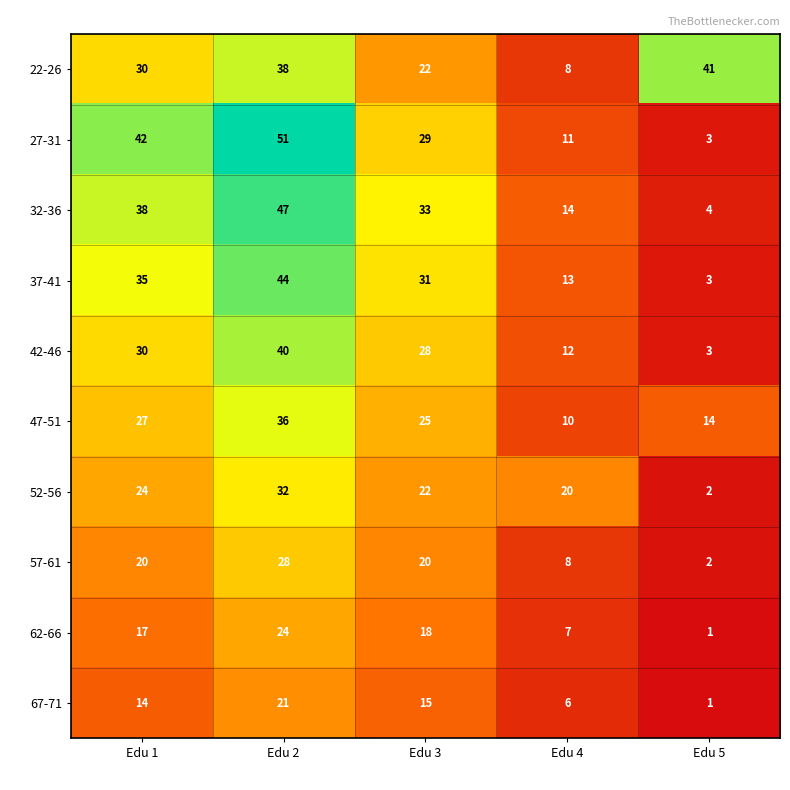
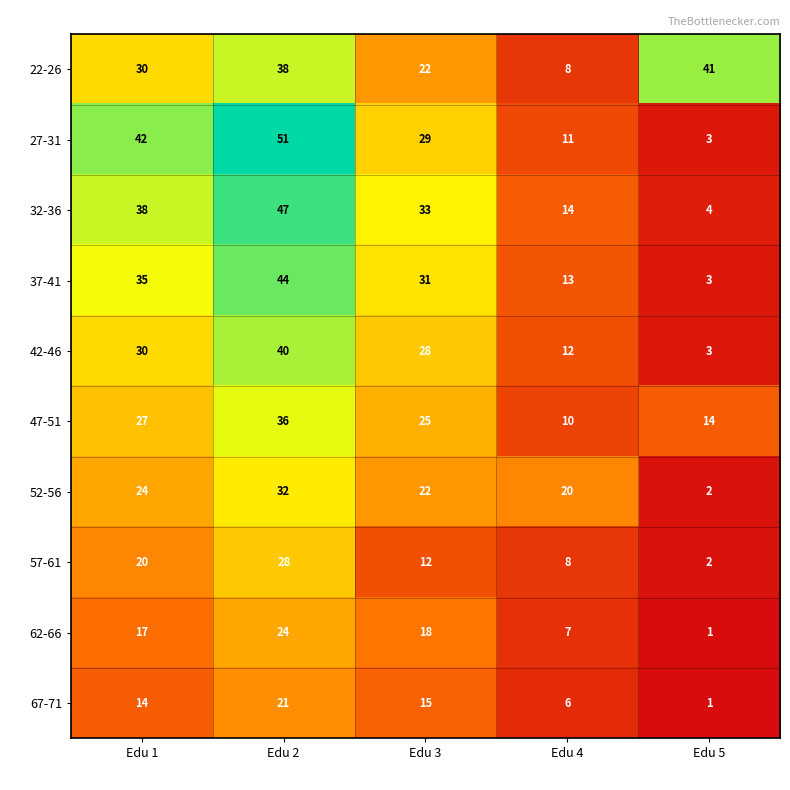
57-61, Edu 3: 20 -> 12
